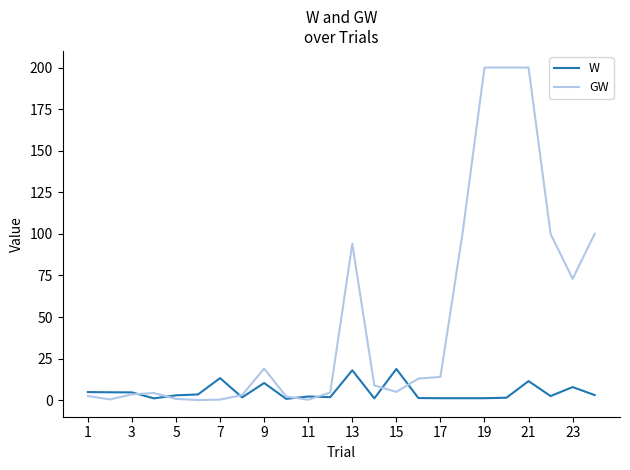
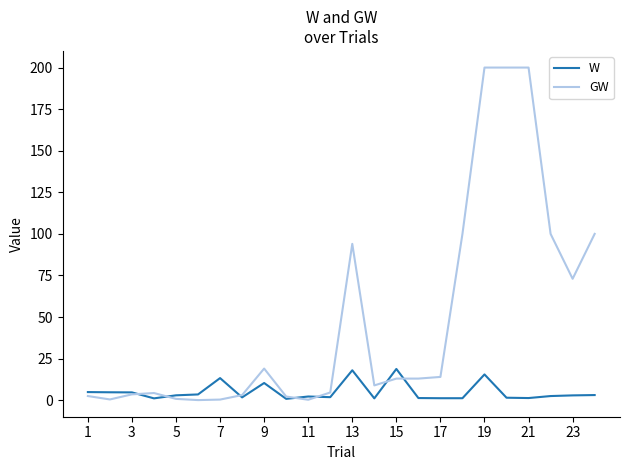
GW, 15: 5 -> 13
W, 19: 1 -> 16
W, 21: 12 -> 1
W, 23: 8 -> 3
